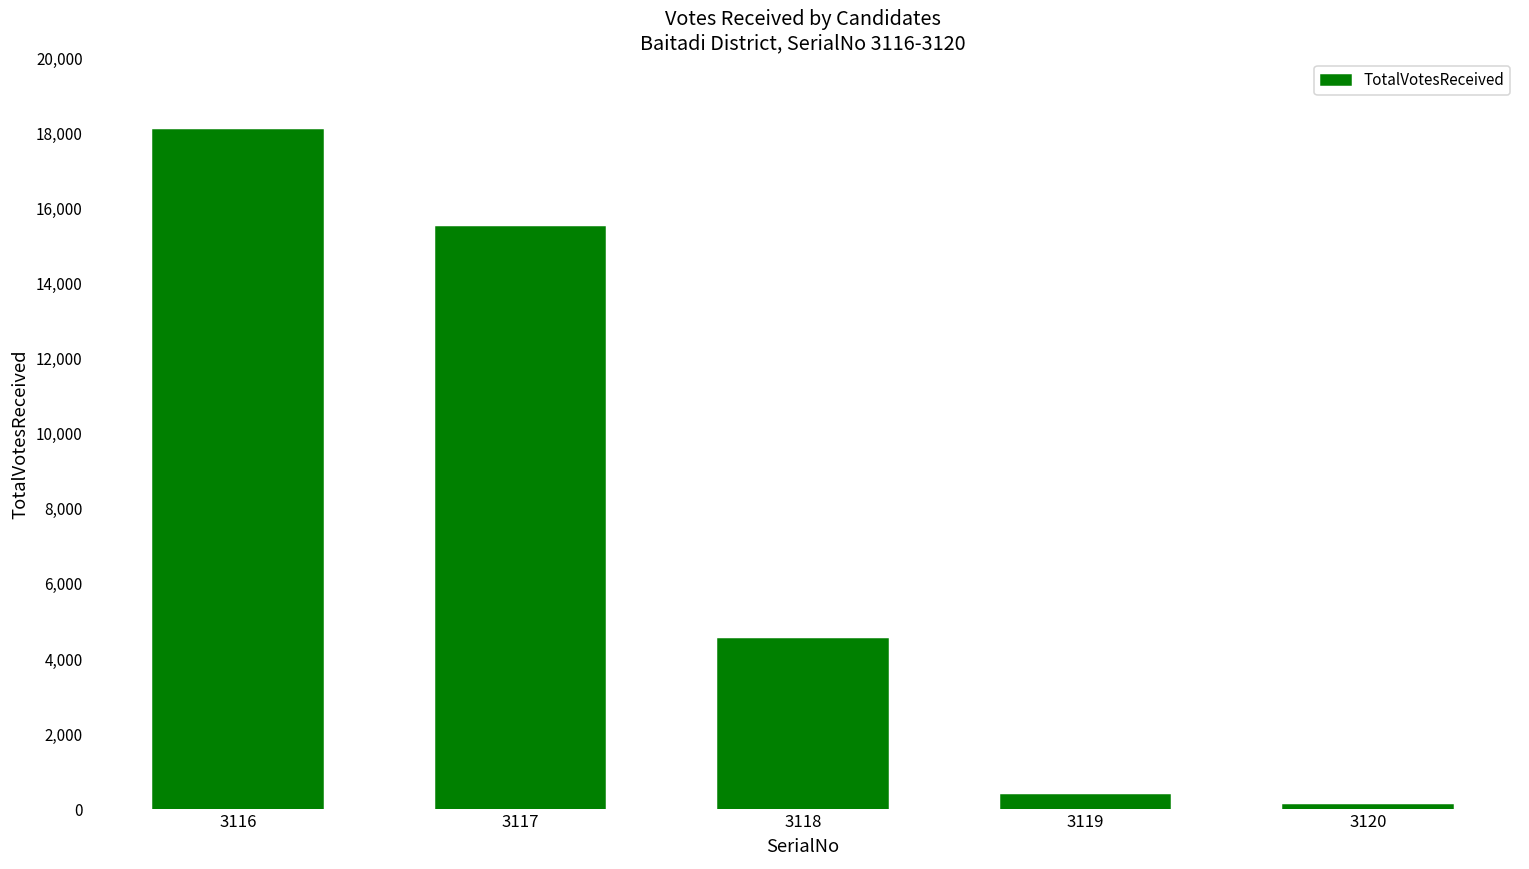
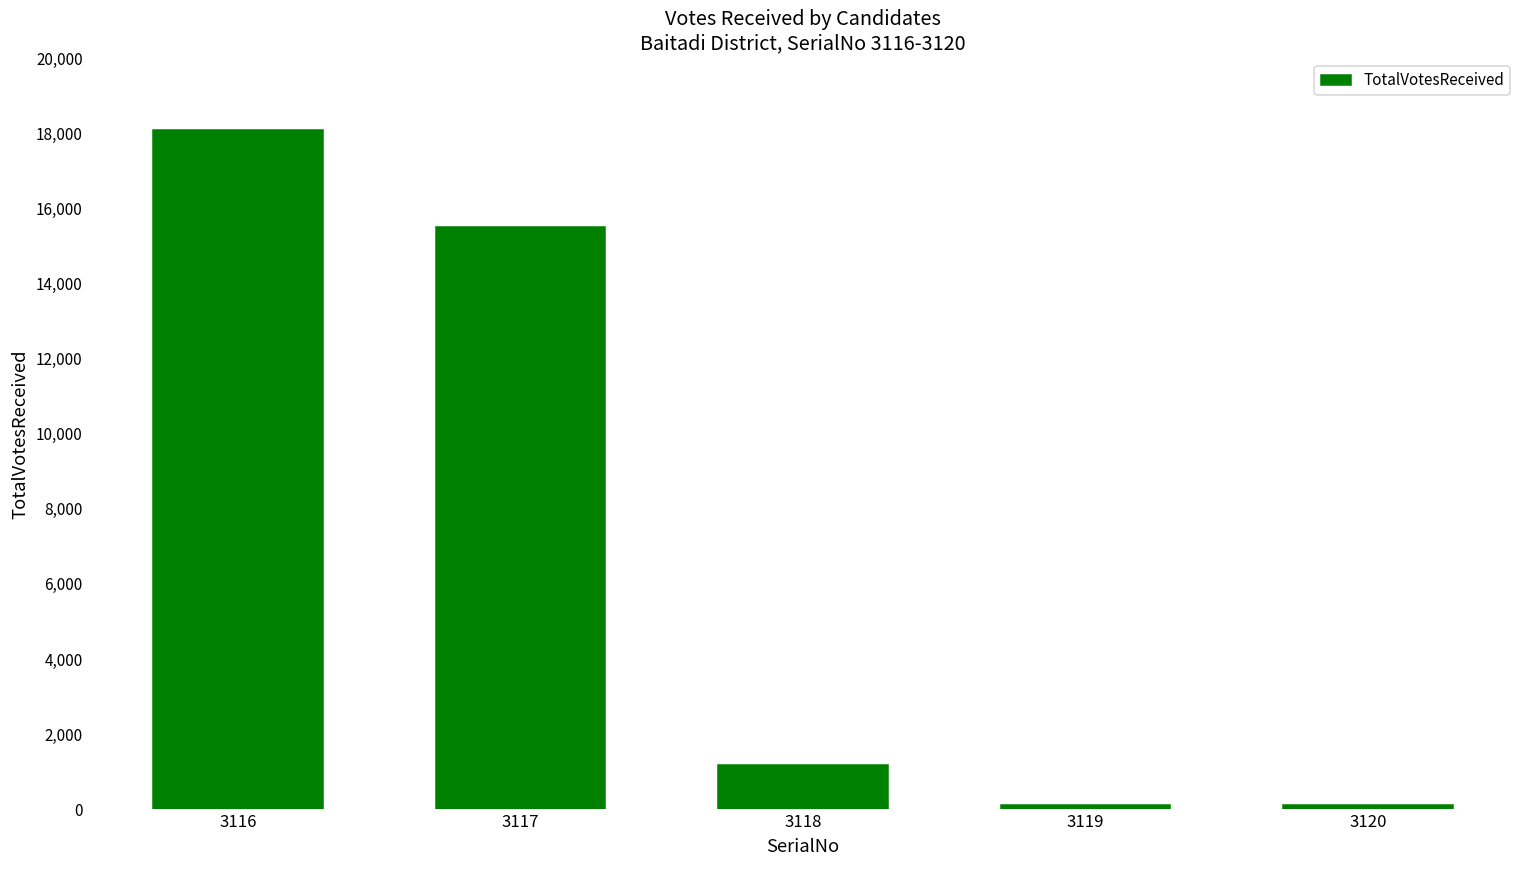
3118: 4,500 -> 1,200
3119: 400 -> 100
